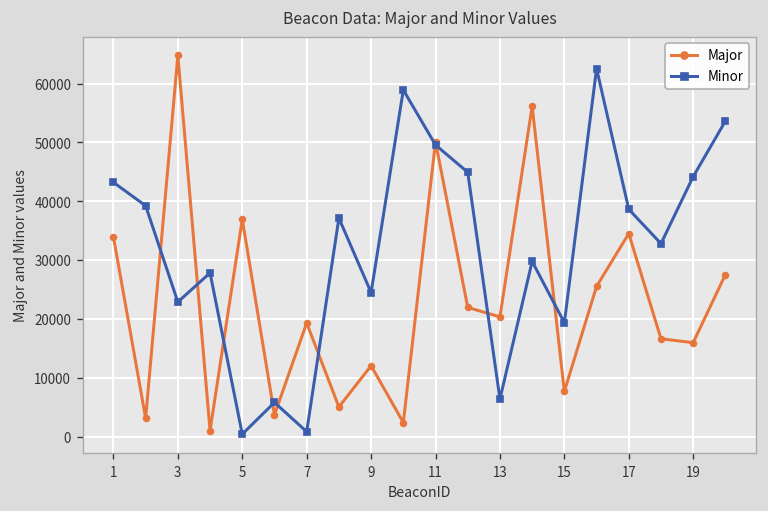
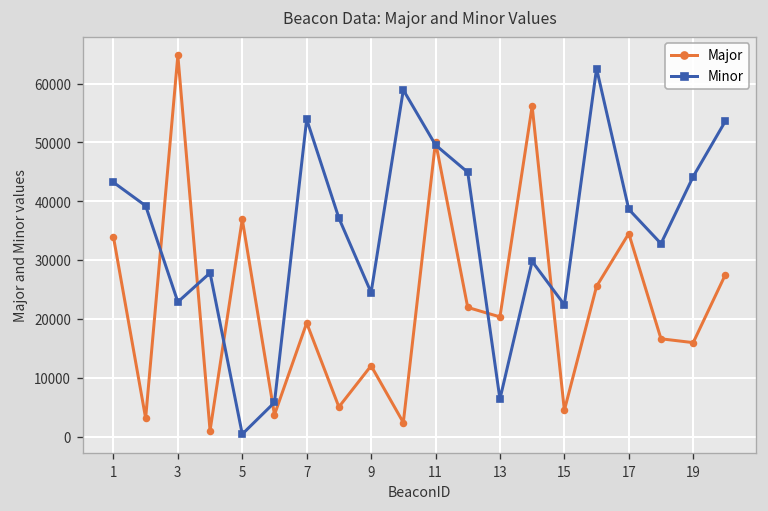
Minor, 7: 1000 -> 54000
Major, 15: 8000 -> 4000
Minor, 15: 19000 -> 22000
